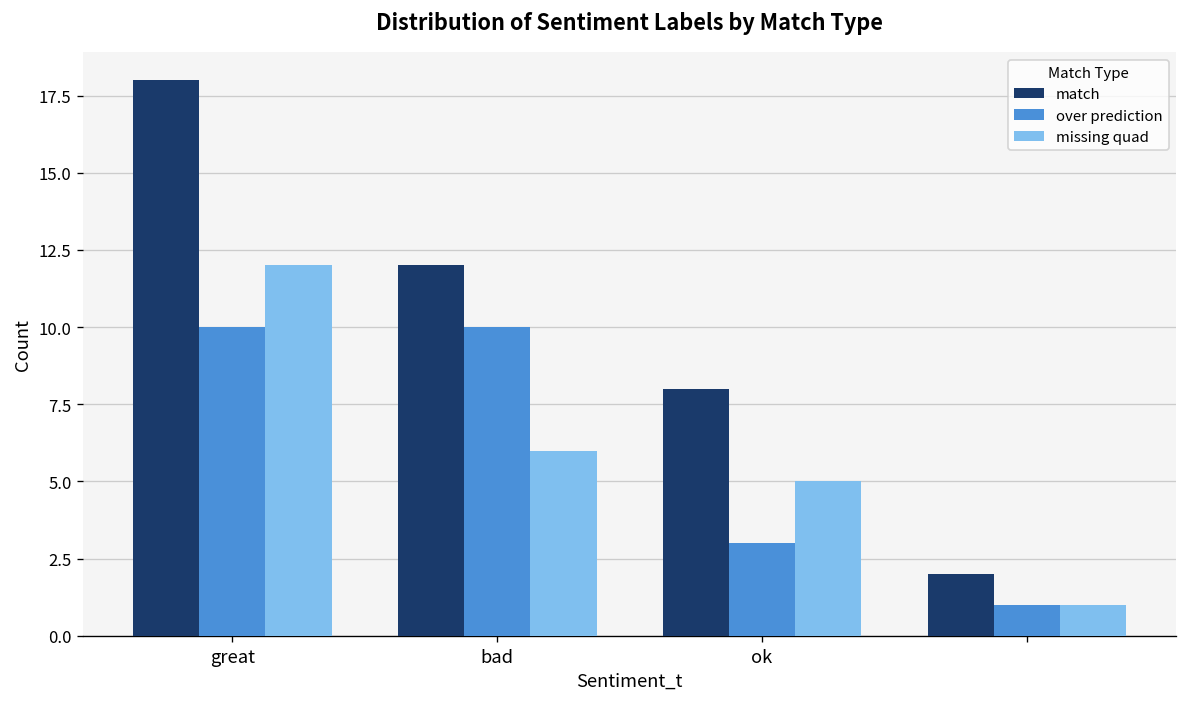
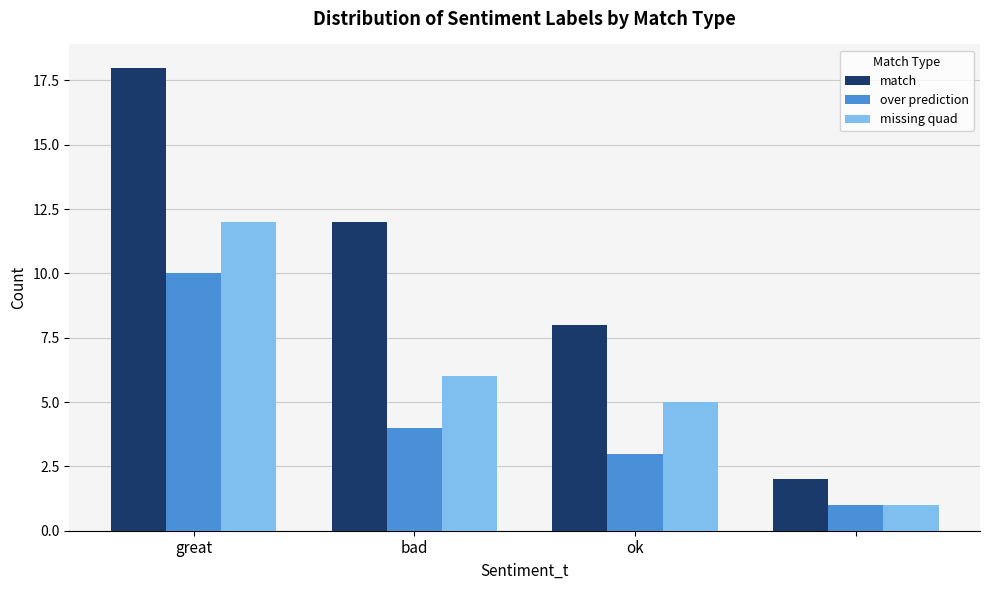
over prediction, bad: 10 -> 4
